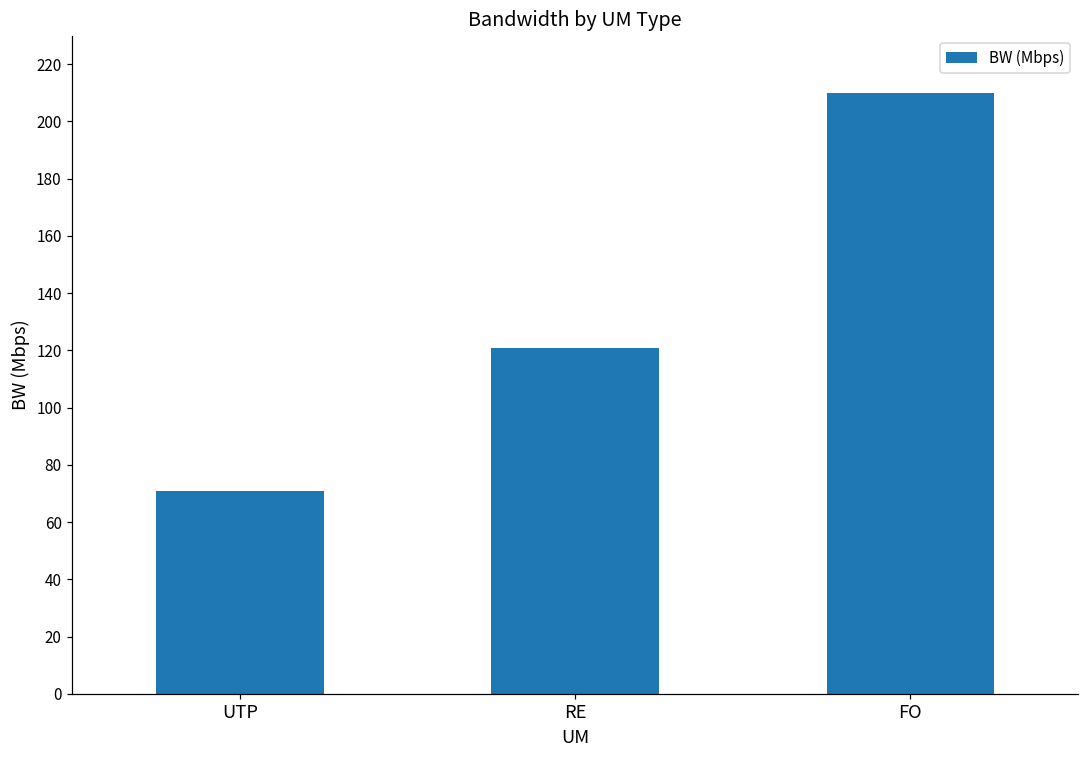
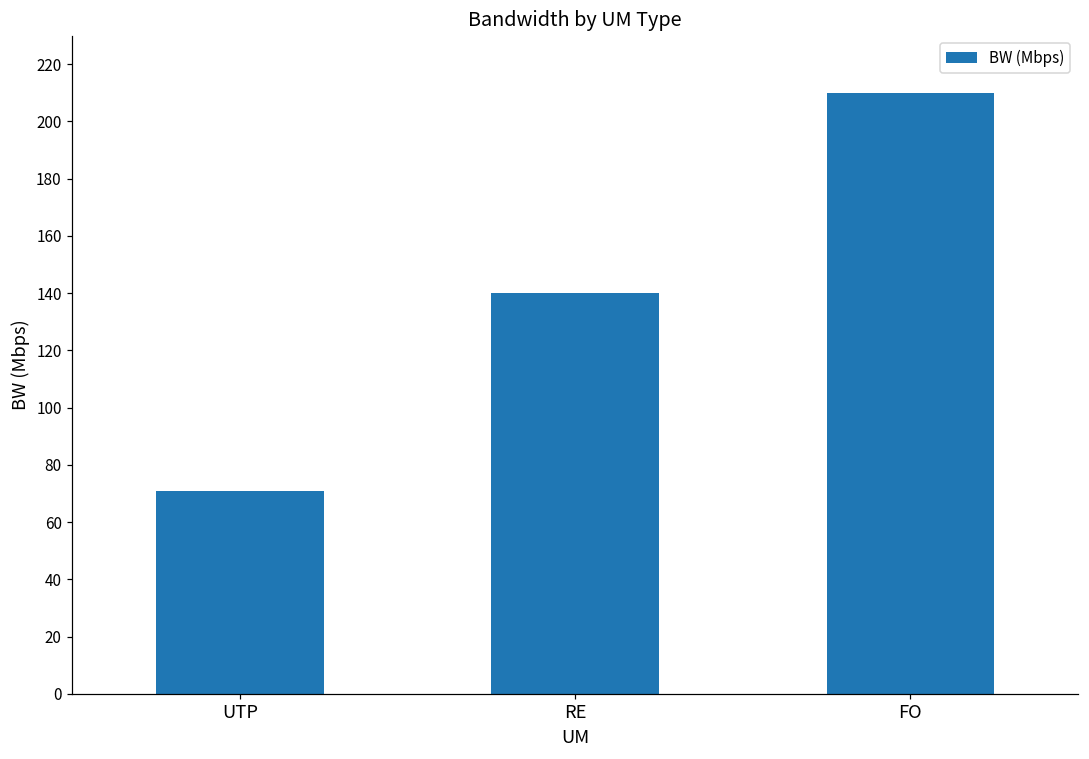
RE: 121 -> 140
